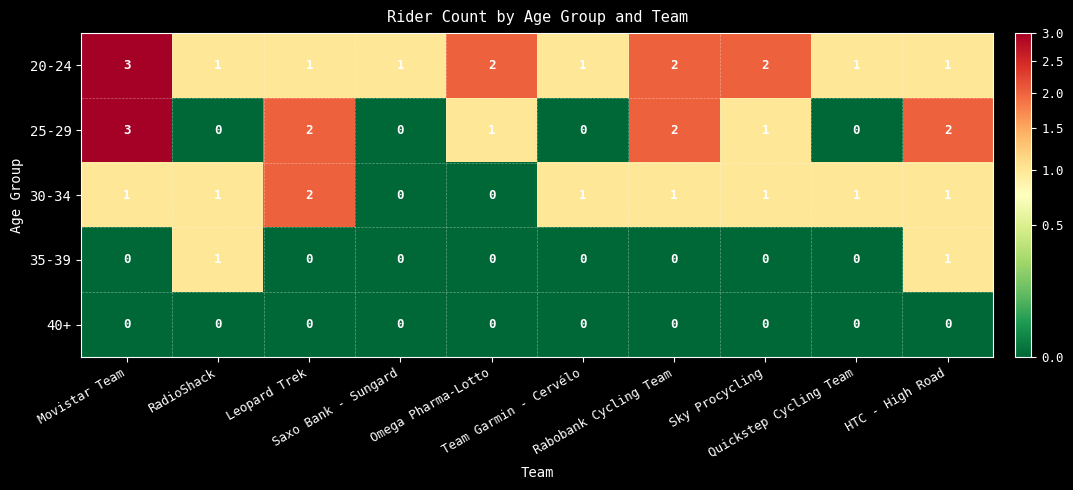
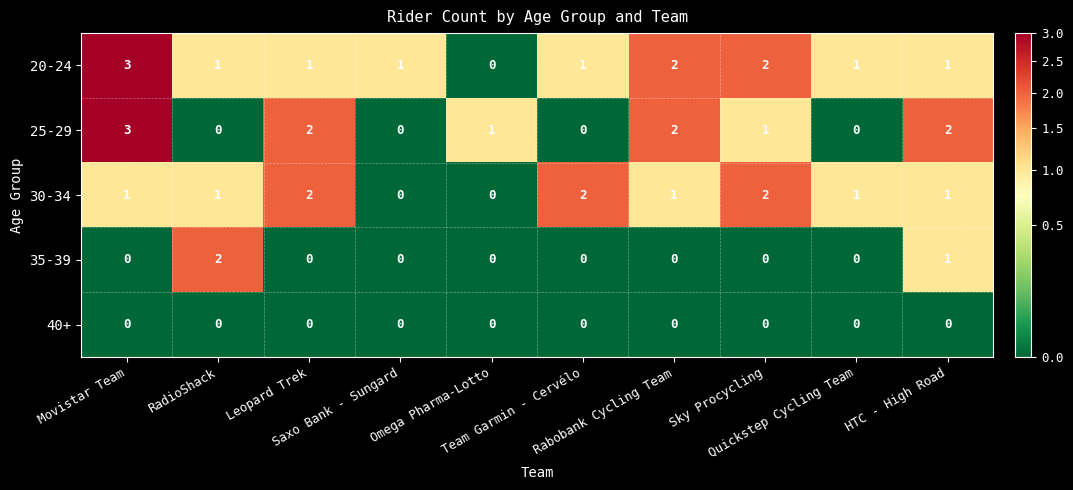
20-24, Omega Pharma-Lotto: 2 -> 0
30-34, Team Garmin - Cervélo: 1 -> 2
30-34, Sky Procycling: 1 -> 2
35-39, RadioShack: 1 -> 2
